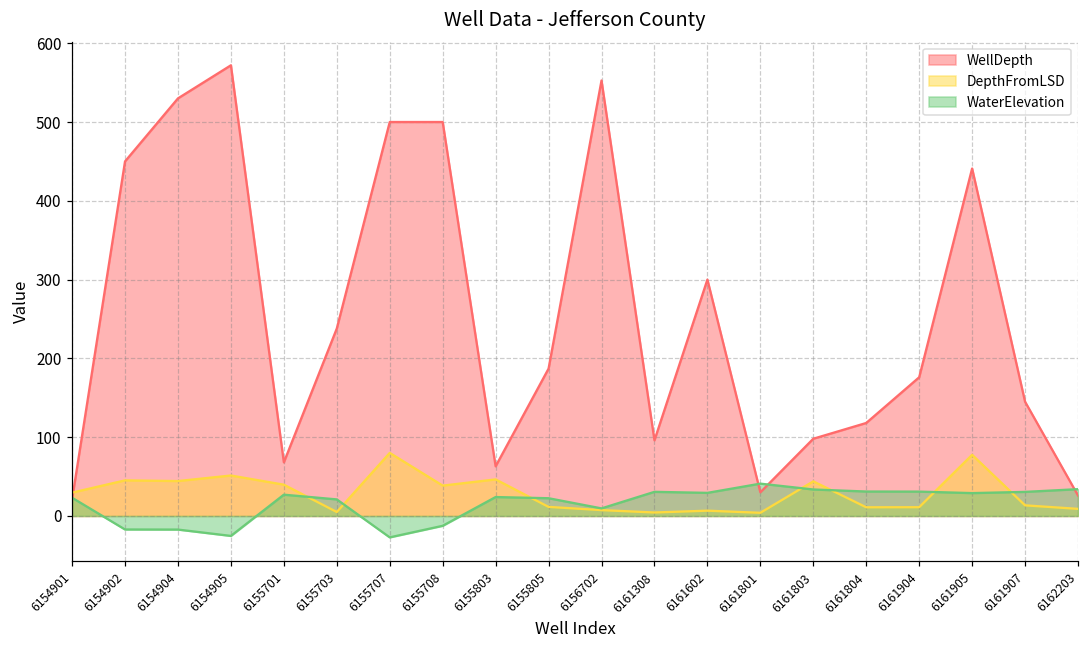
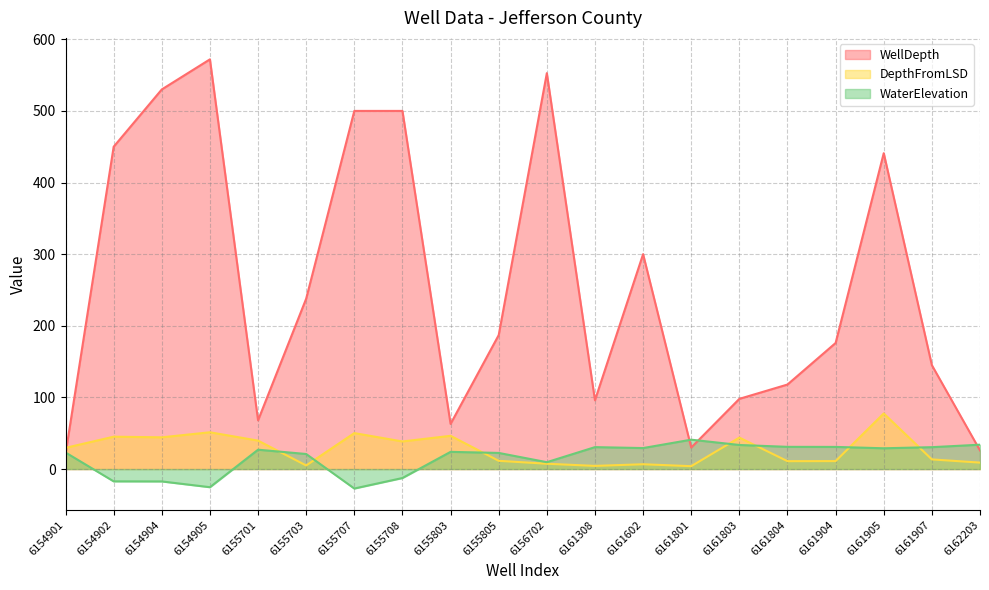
DepthFromLSD, 6155707: 80 -> 50
